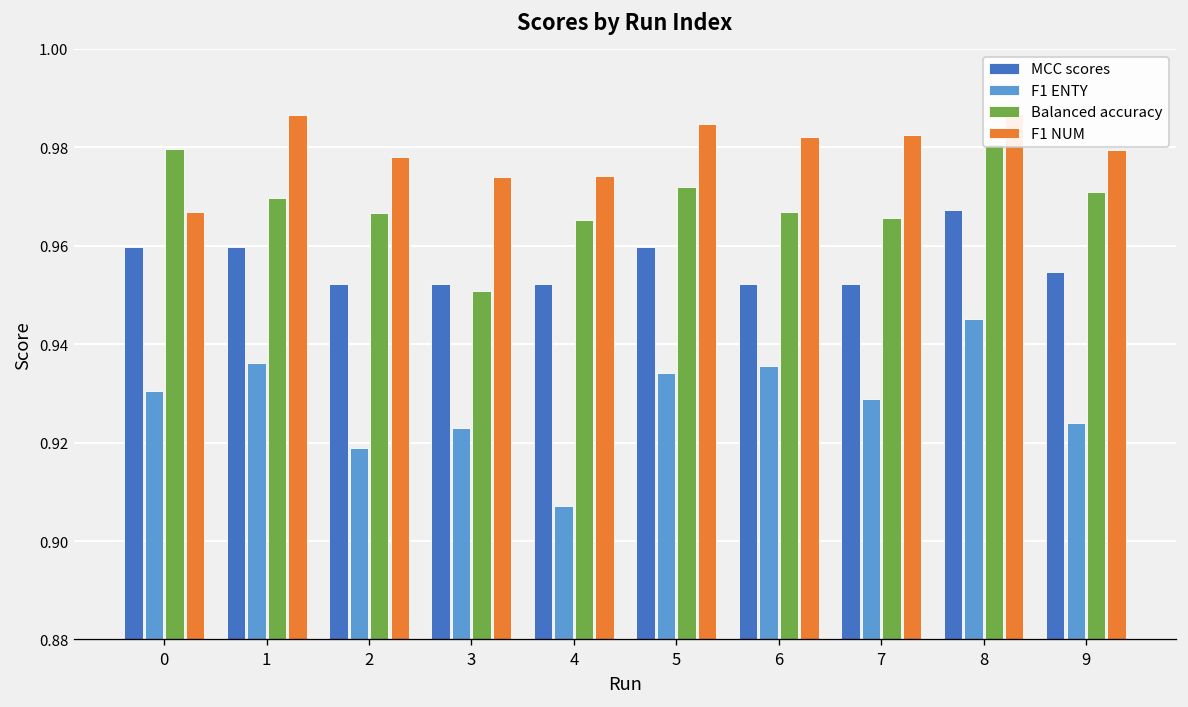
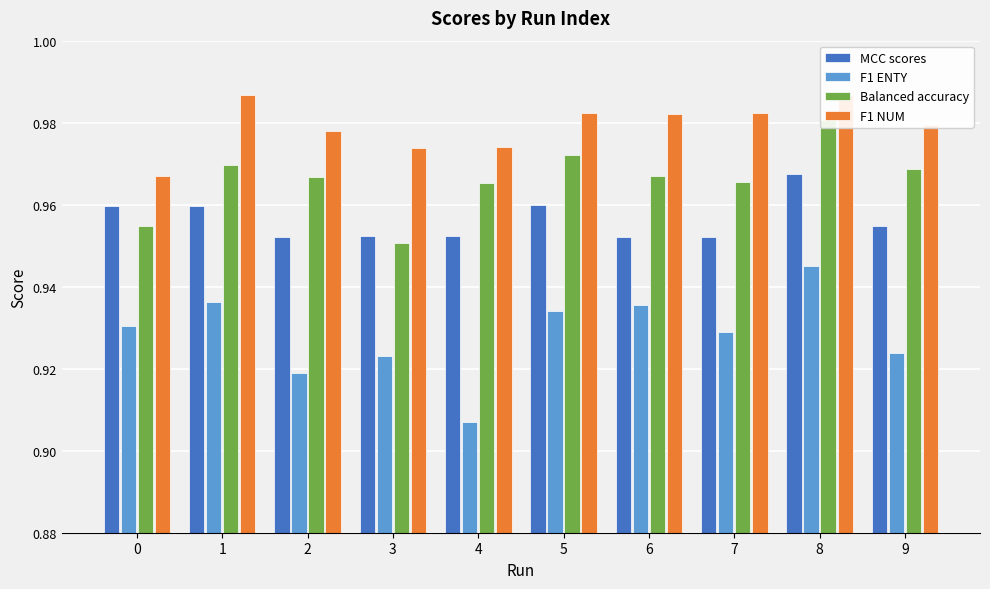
Balanced accuracy, 0: 0.980 -> 0.955
F1 NUM, 5: 0.985 -> 0.982
Balanced accuracy, 9: 0.971 -> 0.969
